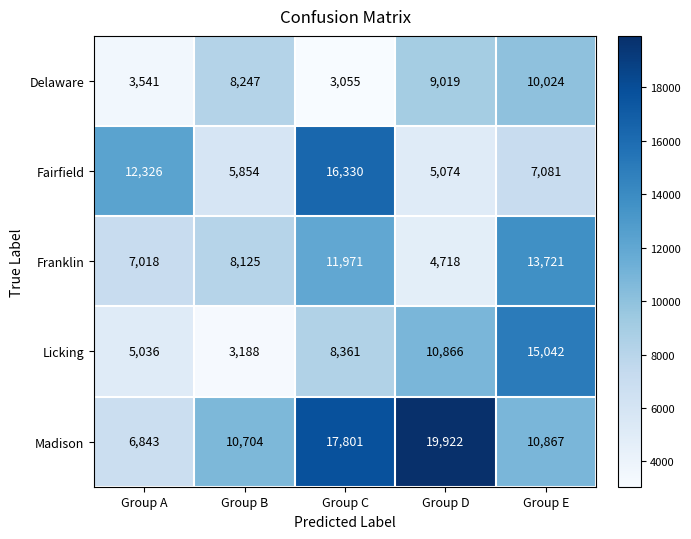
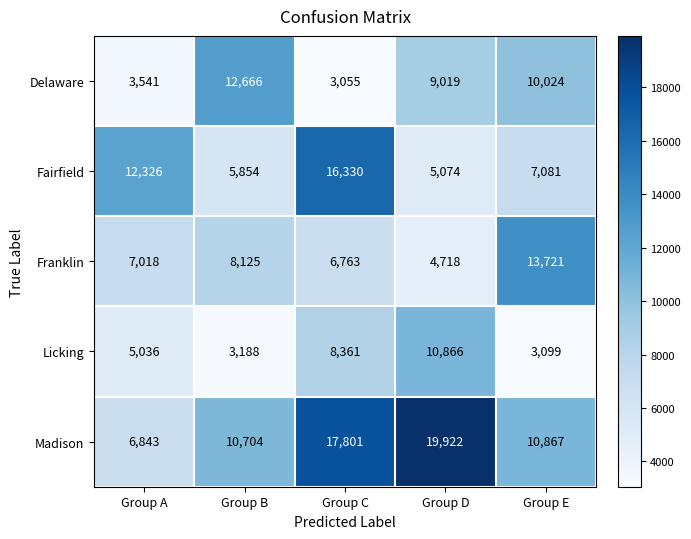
Delaware, Group B: 8,247 -> 12,666
Franklin, Group C: 11,971 -> 6,763
Licking, Group E: 15,042 -> 3,099
